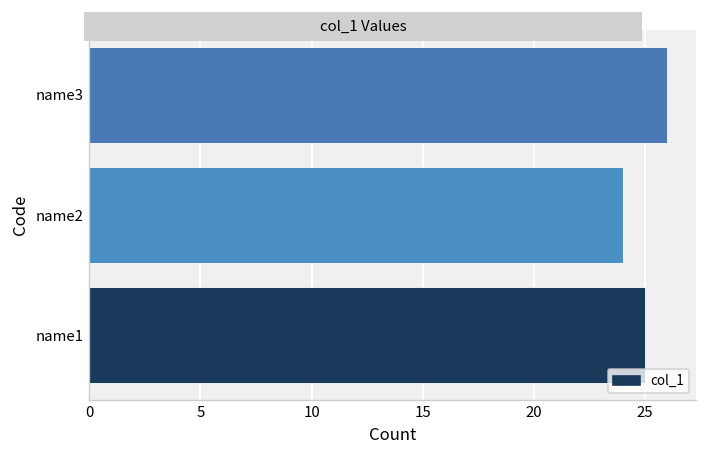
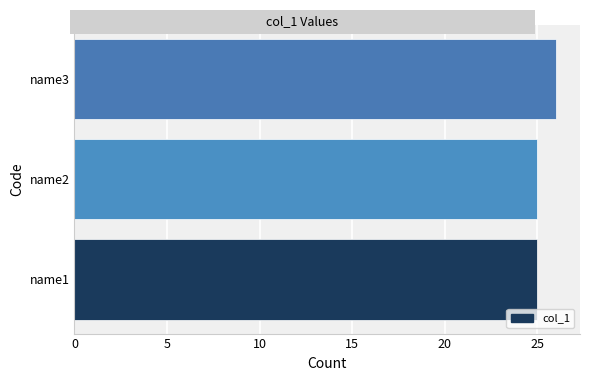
name2: 24 -> 25
